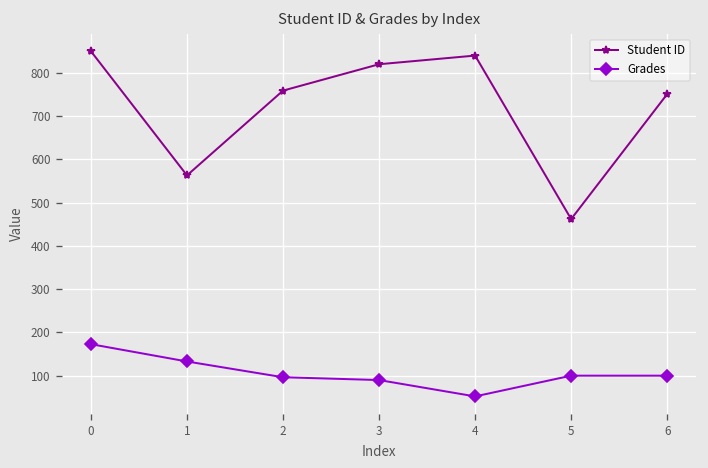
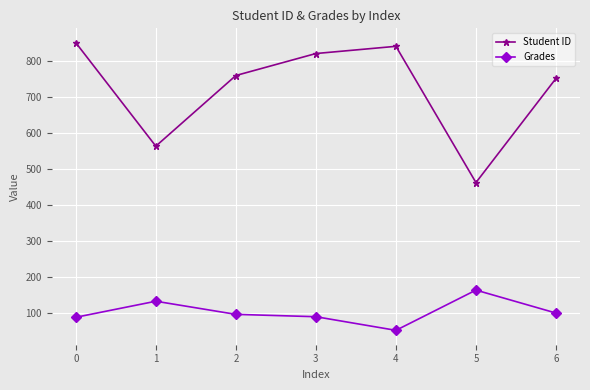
Grades, 0: 170 -> 90
Grades, 5: 100 -> 160
